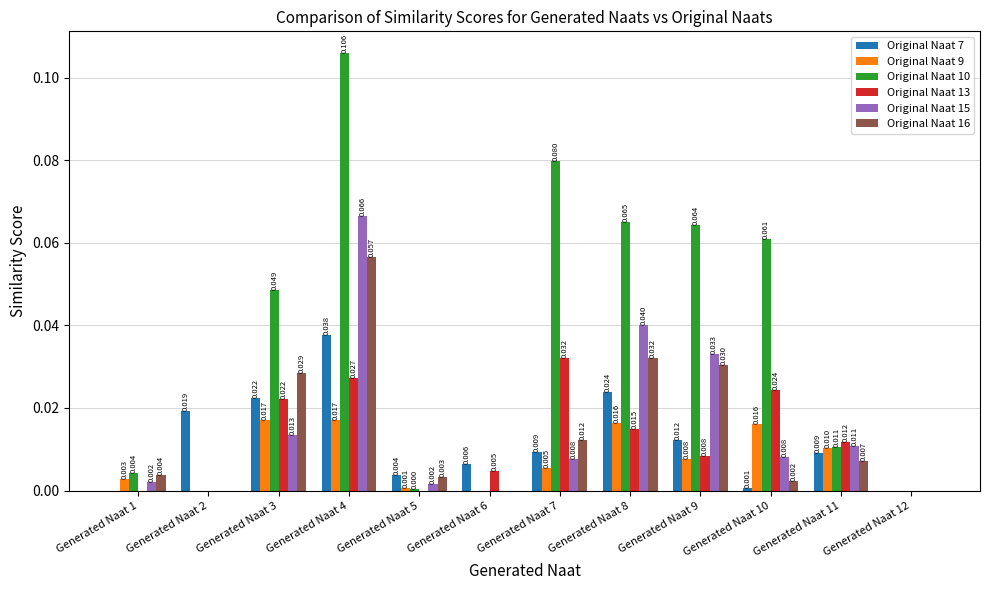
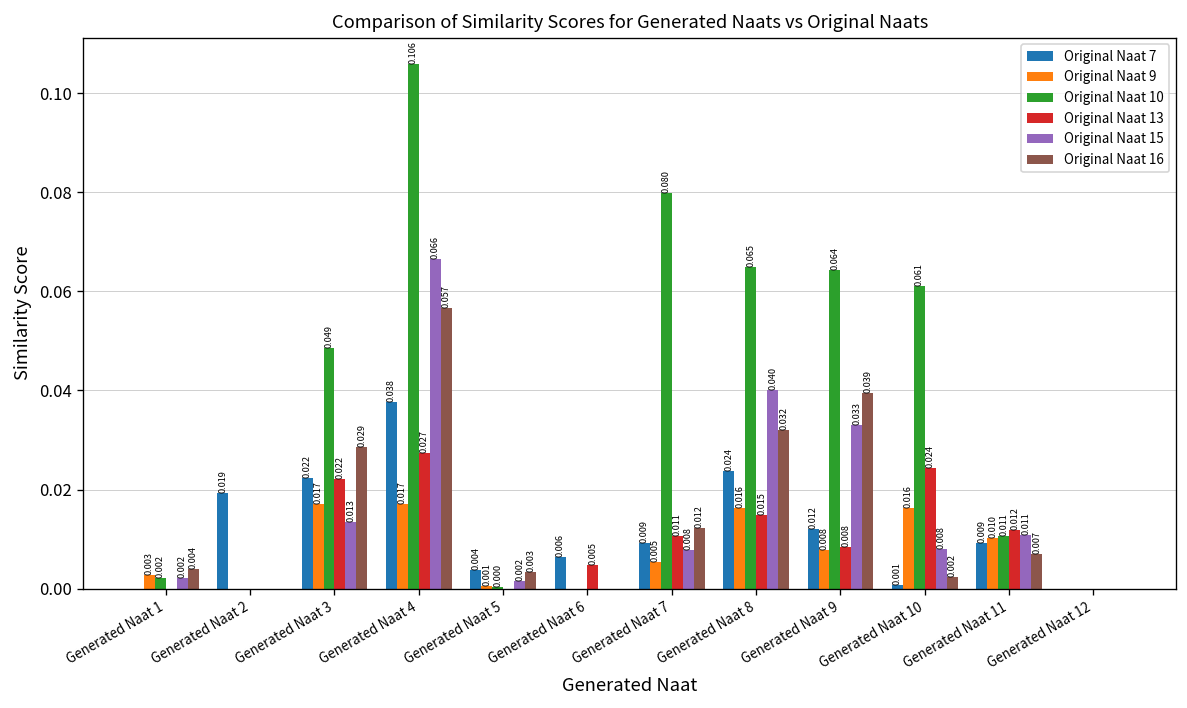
Original Naat 10, Generated Naat 1: 0.004 -> 0.002
Original Naat 13, Generated Naat 7: 0.032 -> 0.011
Original Naat 16, Generated Naat 9: 0.030 -> 0.039
